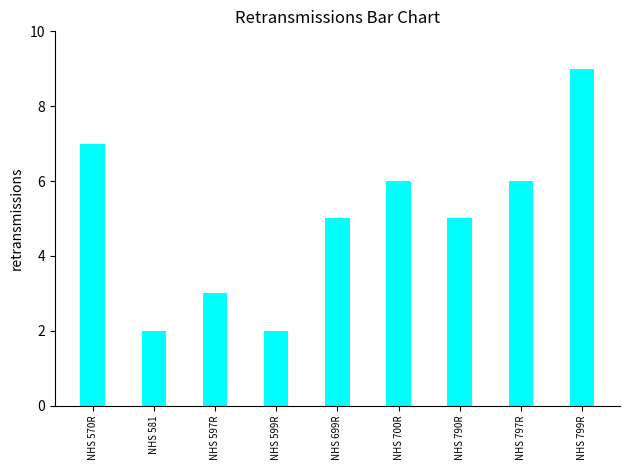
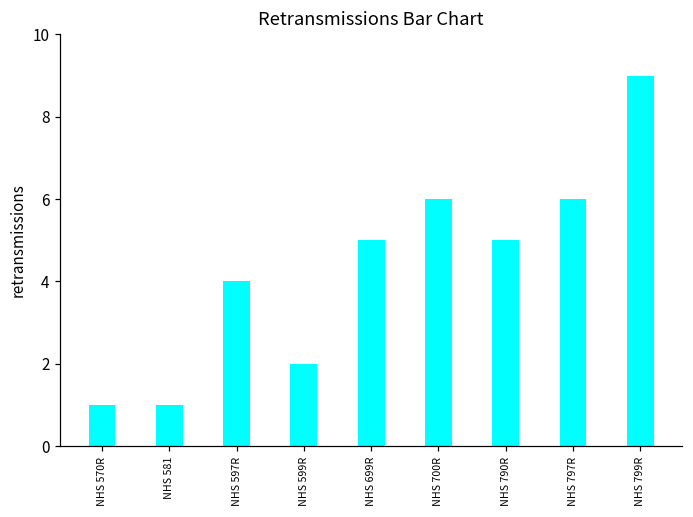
NHS 570R: 7 -> 1
NHS 581: 2 -> 1
NHS 597R: 3 -> 4
